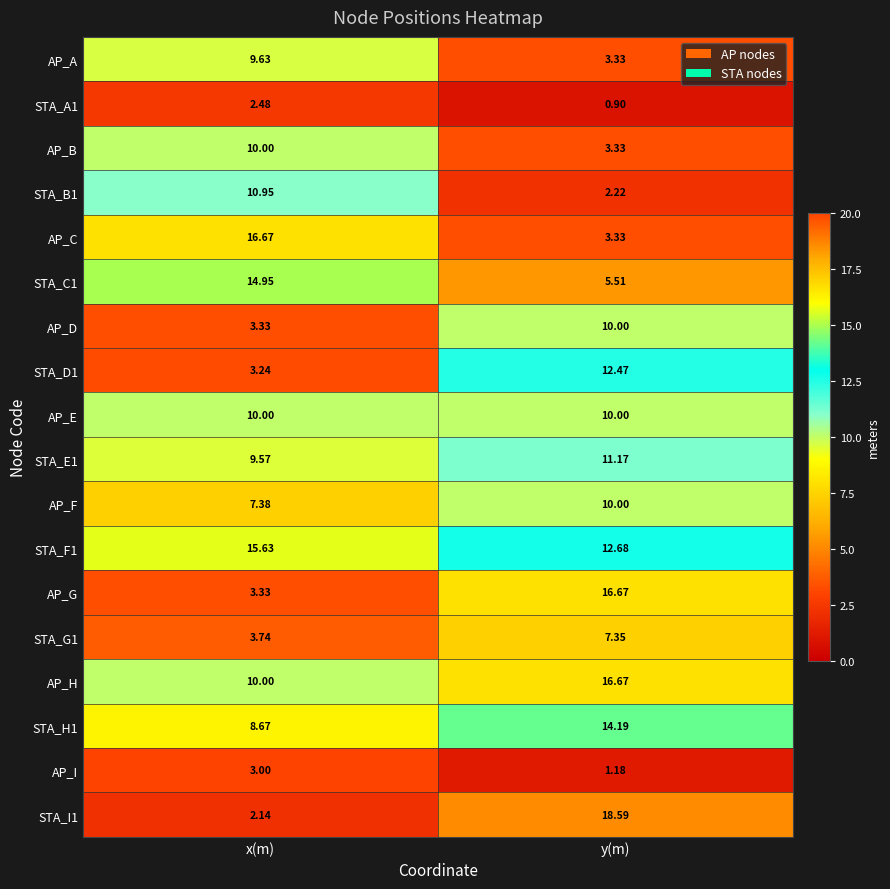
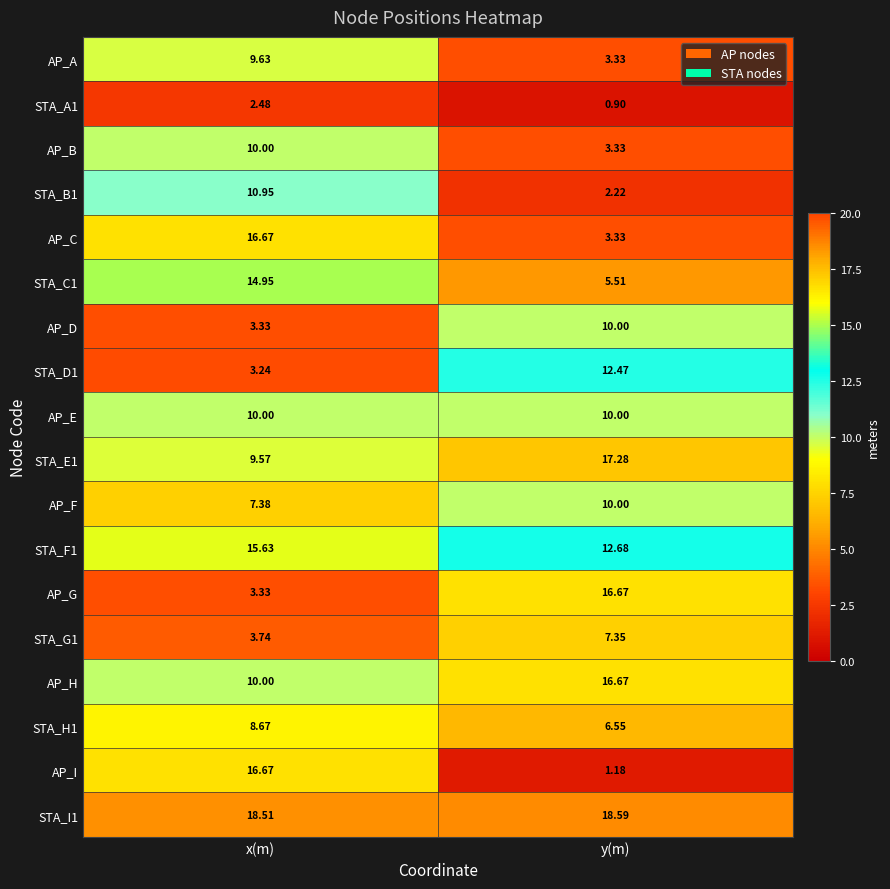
STA_E1, y(m): 11.17 -> 17.28
STA_H1, y(m): 14.19 -> 6.55
AP_I, x(m): 3.00 -> 16.67
STA_I1, x(m): 2.14 -> 18.51
